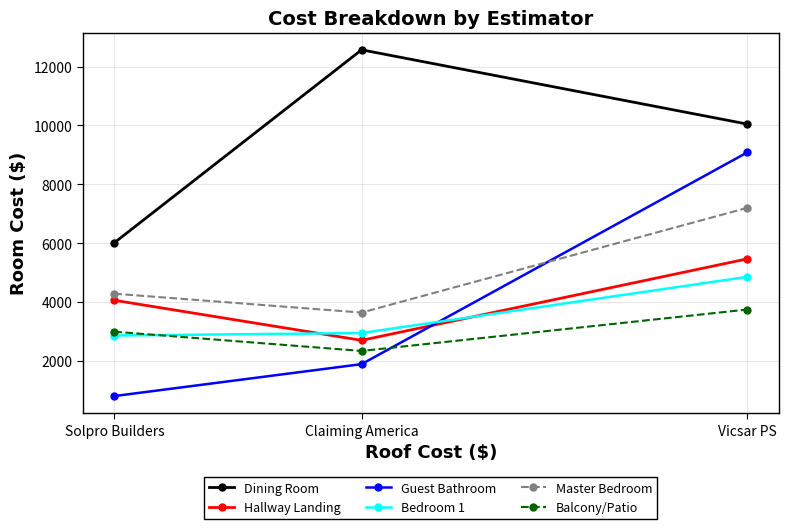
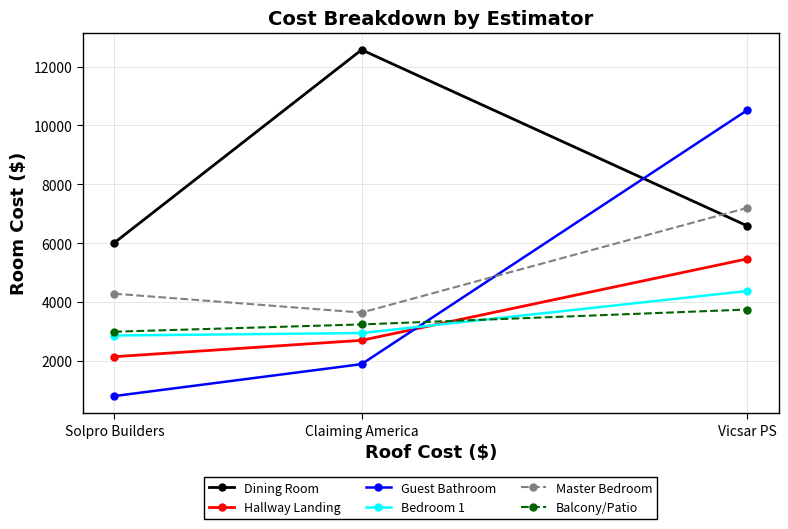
Hallway Landing, Solpro Builders: 4100 -> 2100
Balcony/Patio, Claiming America: 2300 -> 3200
Dining Room, Vicsar PS: 10000 -> 6600
Guest Bathroom, Vicsar PS: 9100 -> 10500
Bedroom 1, Vicsar PS: 4900 -> 4400
